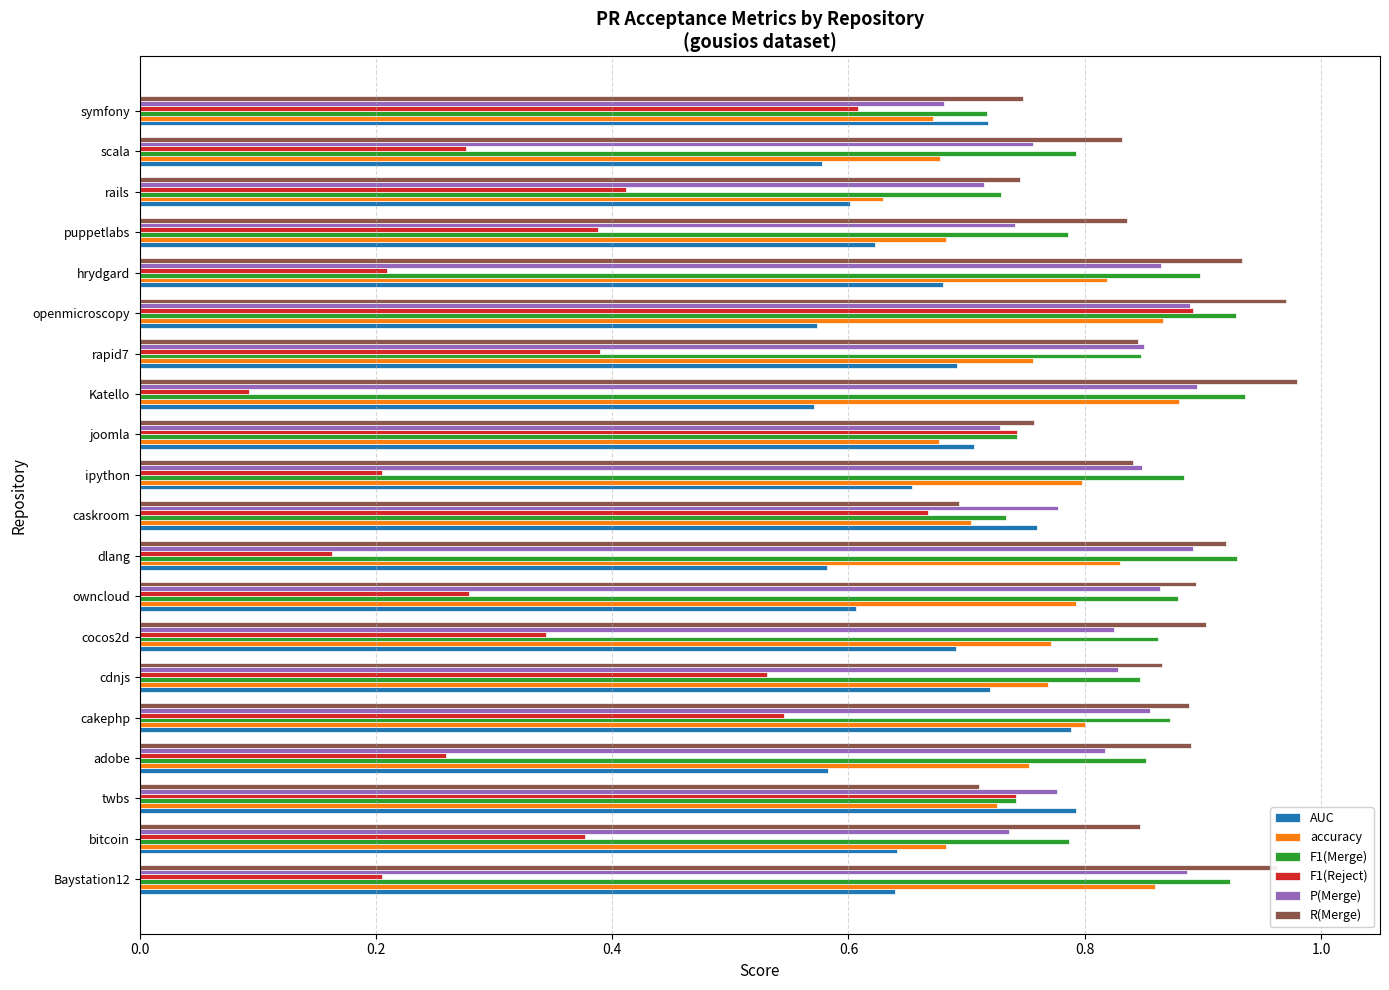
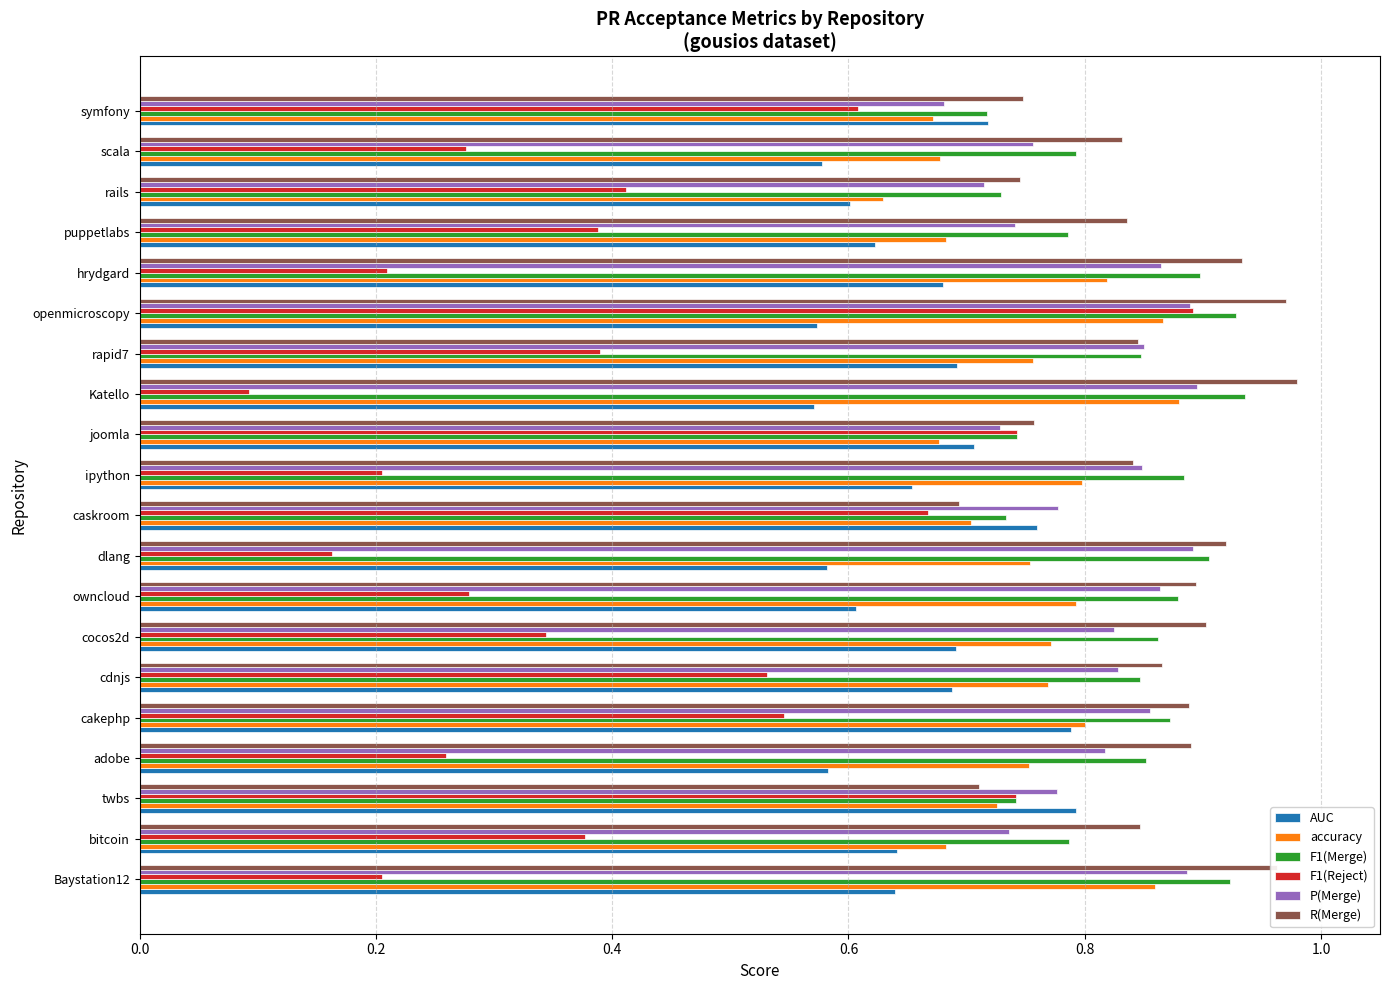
F1(Merge), dlang: 0.929 -> 0.905
accuracy, dlang: 0.830 -> 0.754
AUC, cdnjs: 0.720 -> 0.688
